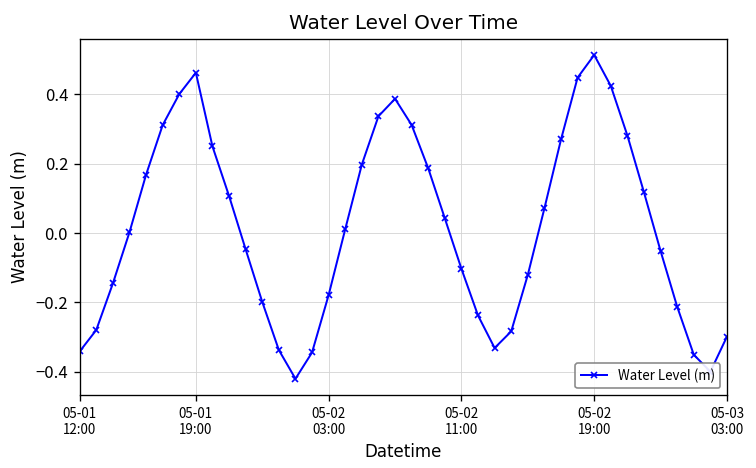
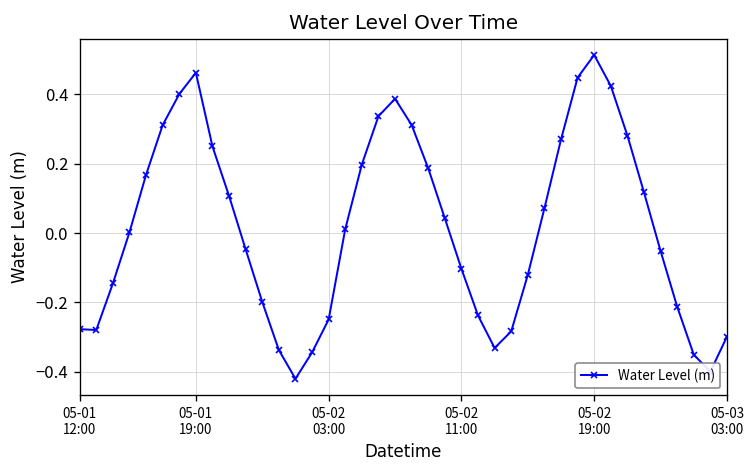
05-01 12:00: -0.34 -> -0.28
05-02 03:00: -0.18 -> -0.25
